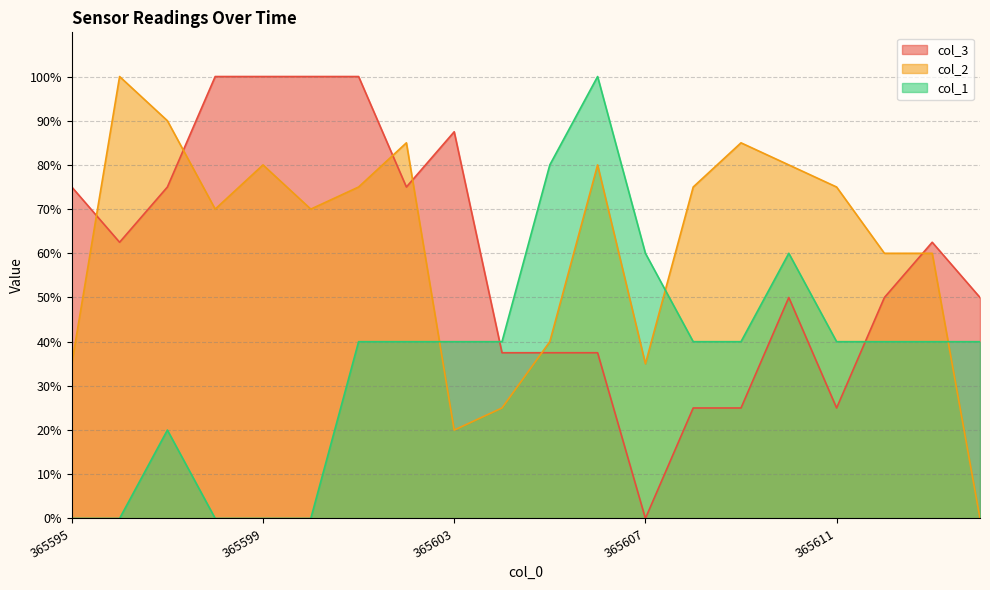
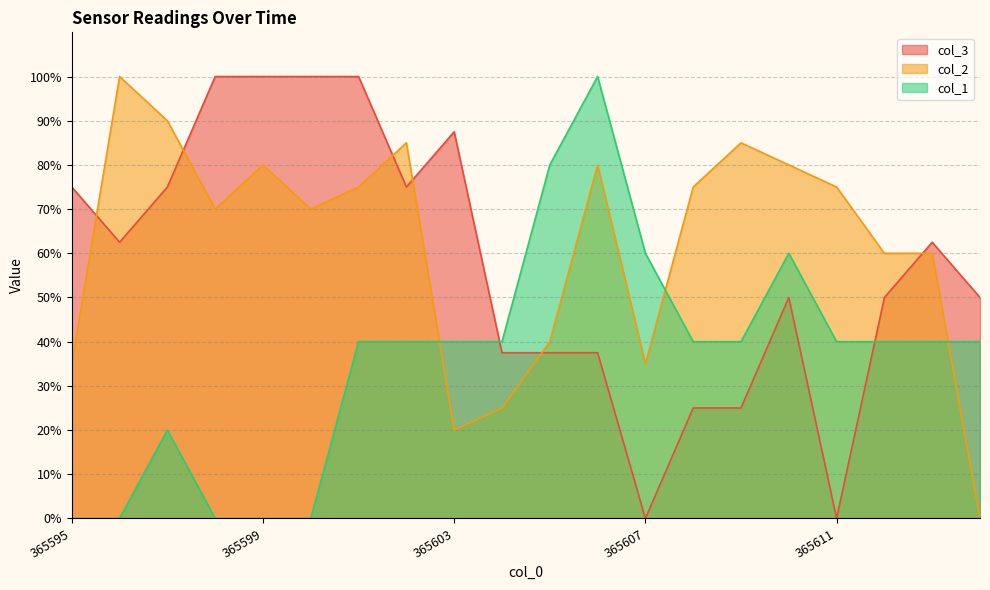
col_3, 365611: 25% -> 0%
